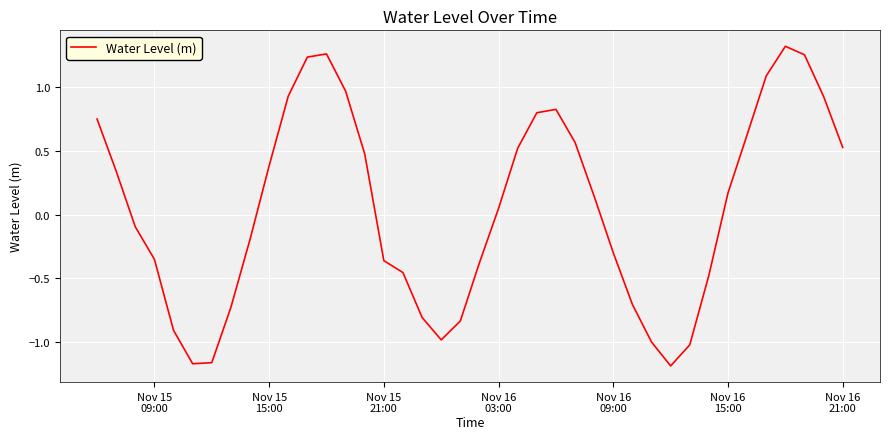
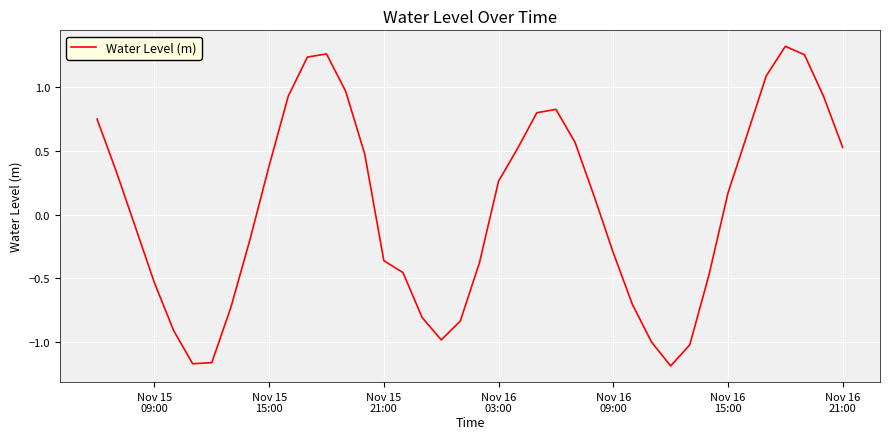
Nov 15 09:00: -0.35 -> -0.53
Nov 16 03:00: 0.05 -> 0.26
